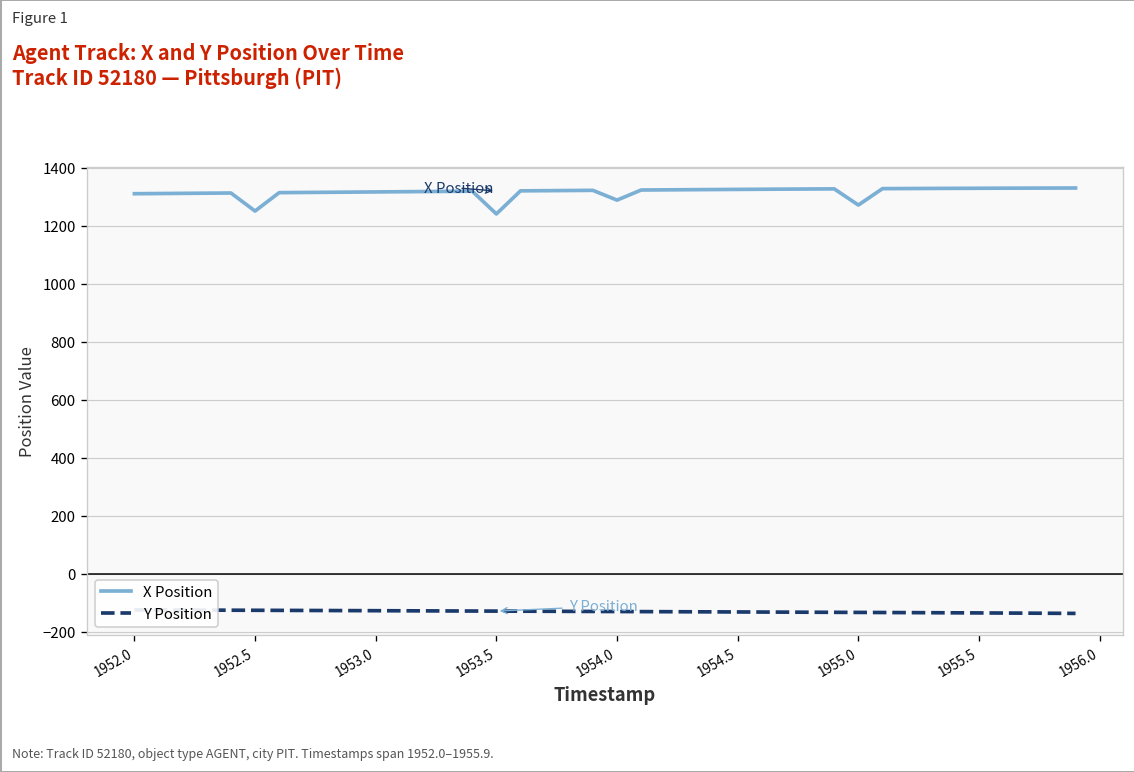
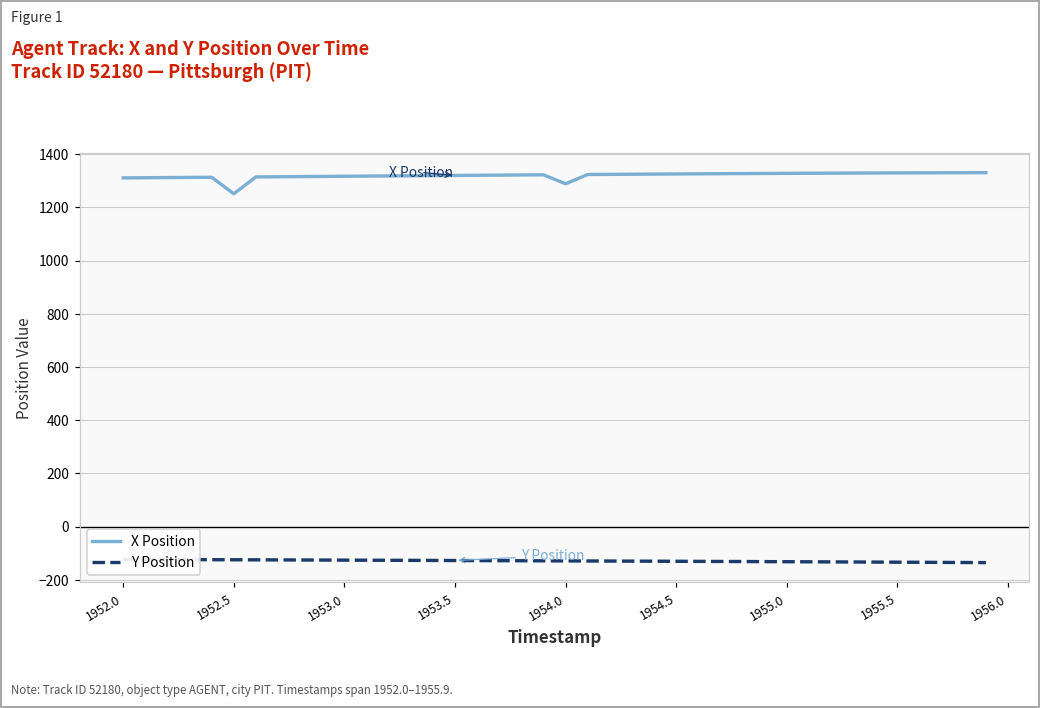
X Position, 1953.5: 1240 -> 1320
X Position, 1955.0: 1270 -> 1330
